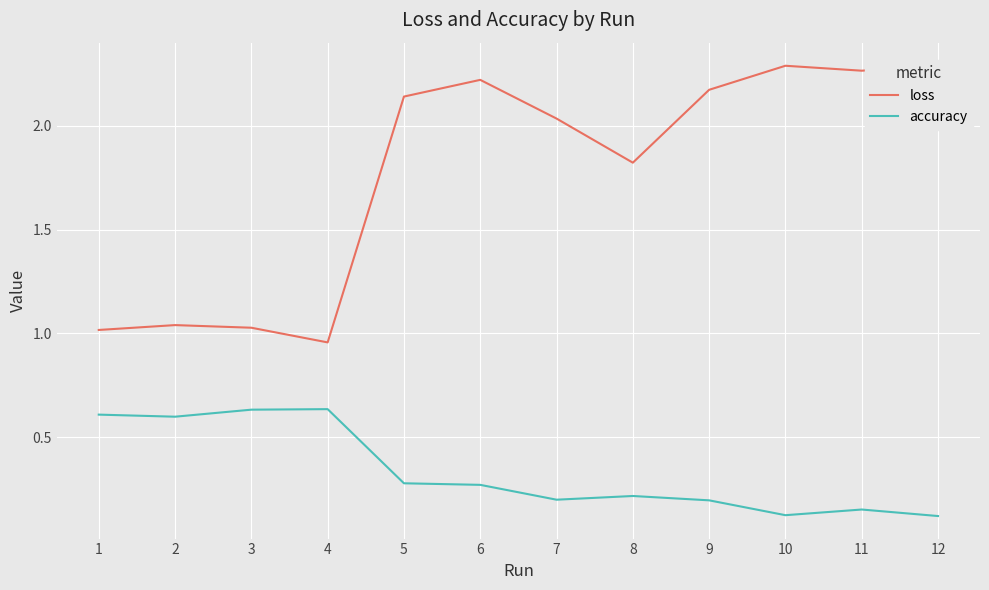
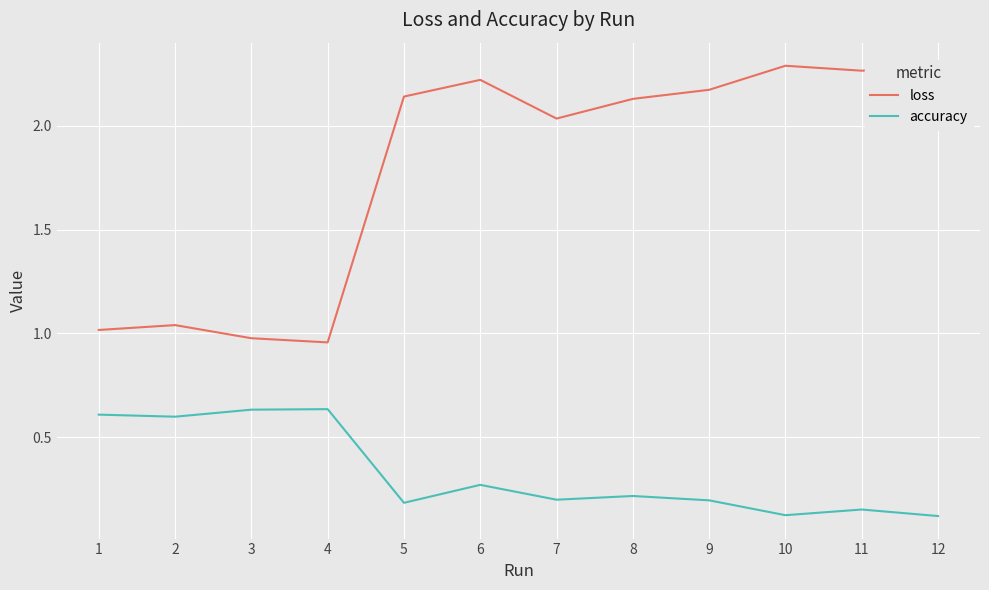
loss, 3: 1.03 -> 0.98
accuracy, 5: 0.28 -> 0.18
loss, 8: 1.82 -> 2.13
